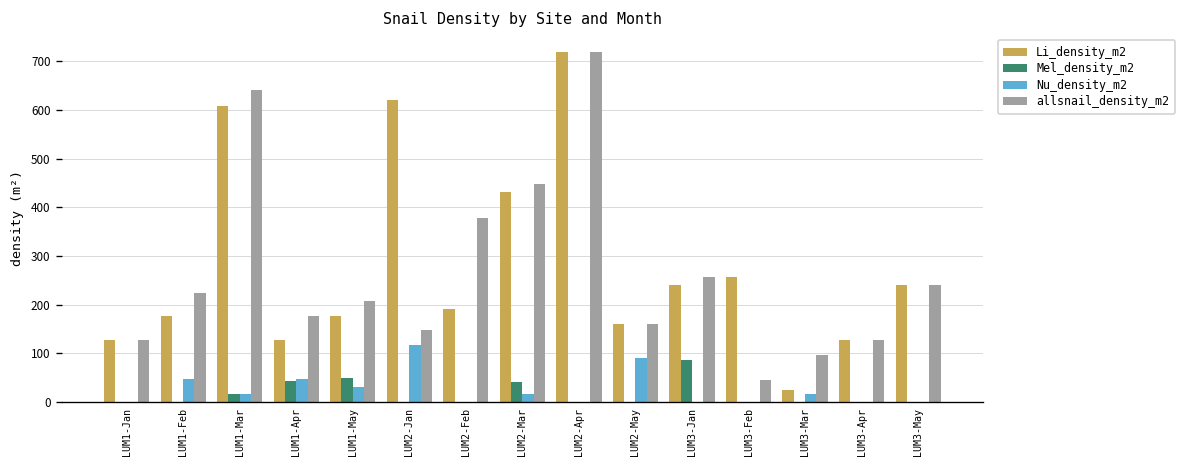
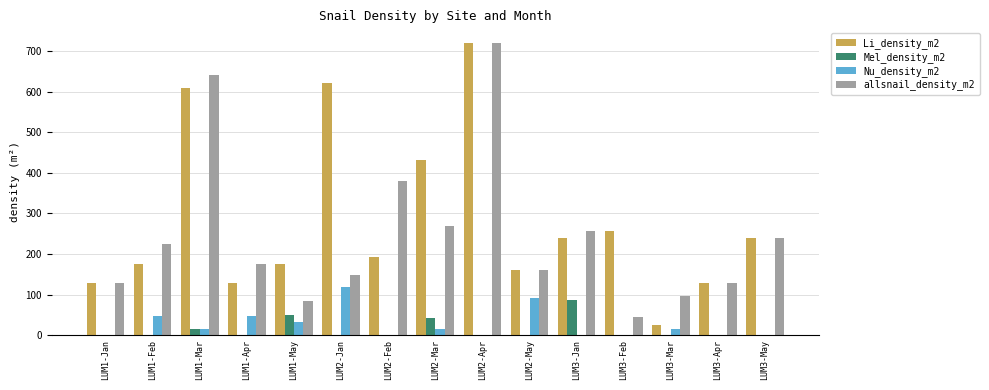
Mel_density_m2, LUM1-Apr: 40 -> 0
allsnail_density_m2, LUM1-May: 210 -> 80
allsnail_density_m2, LUM2-Mar: 450 -> 270
